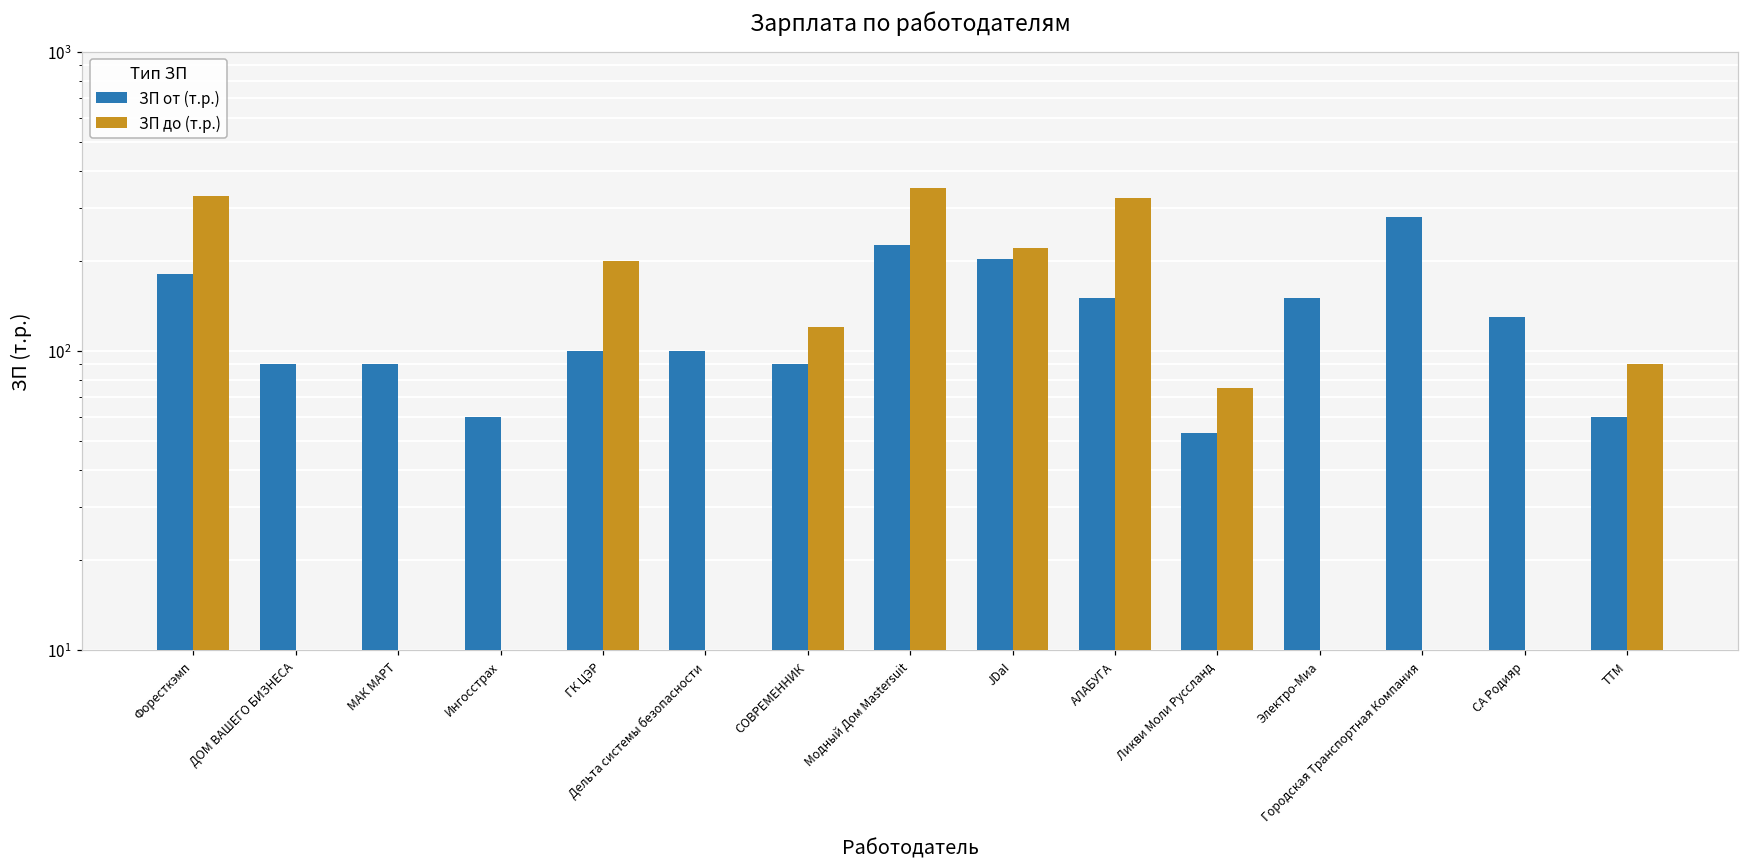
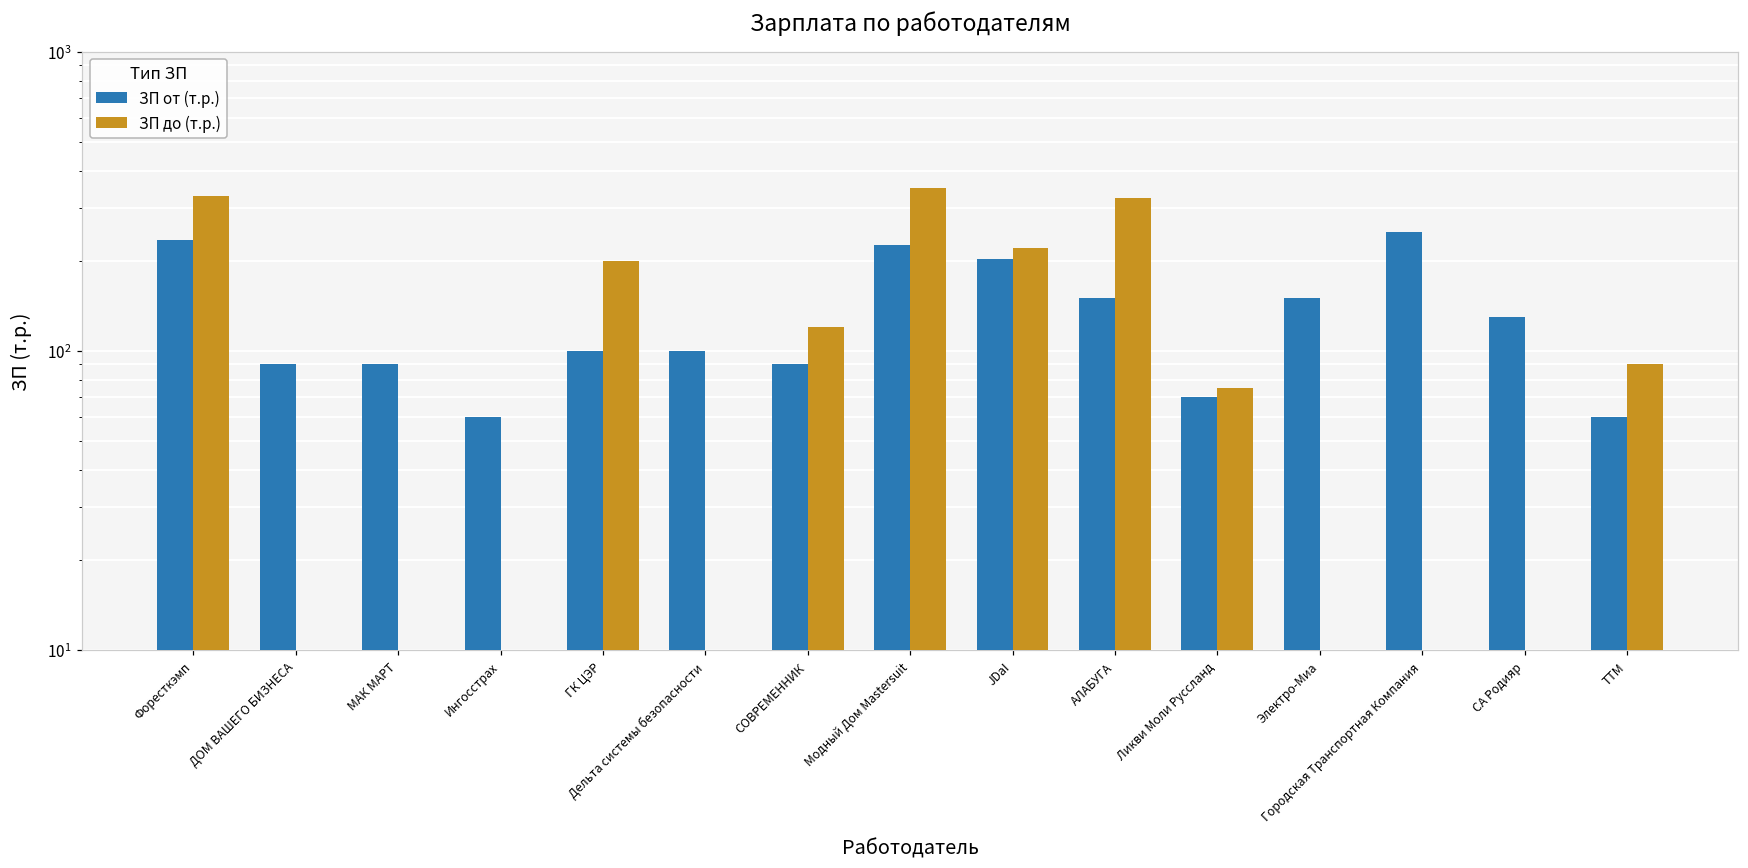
ЗП от (т.р.), Форесткэмп: 180 -> 230
ЗП от (т.р.), Ликви Моли Руссланд: 53 -> 70
ЗП от (т.р.), Городская Транспортная Компания: 280 -> 250
